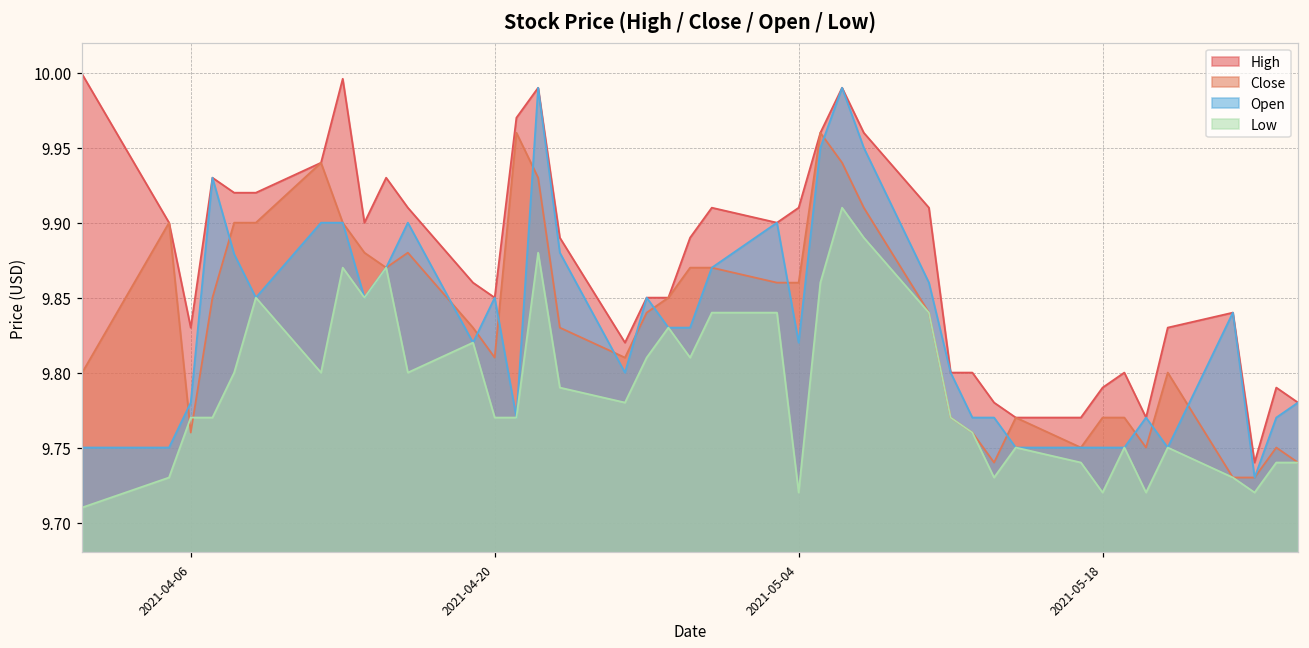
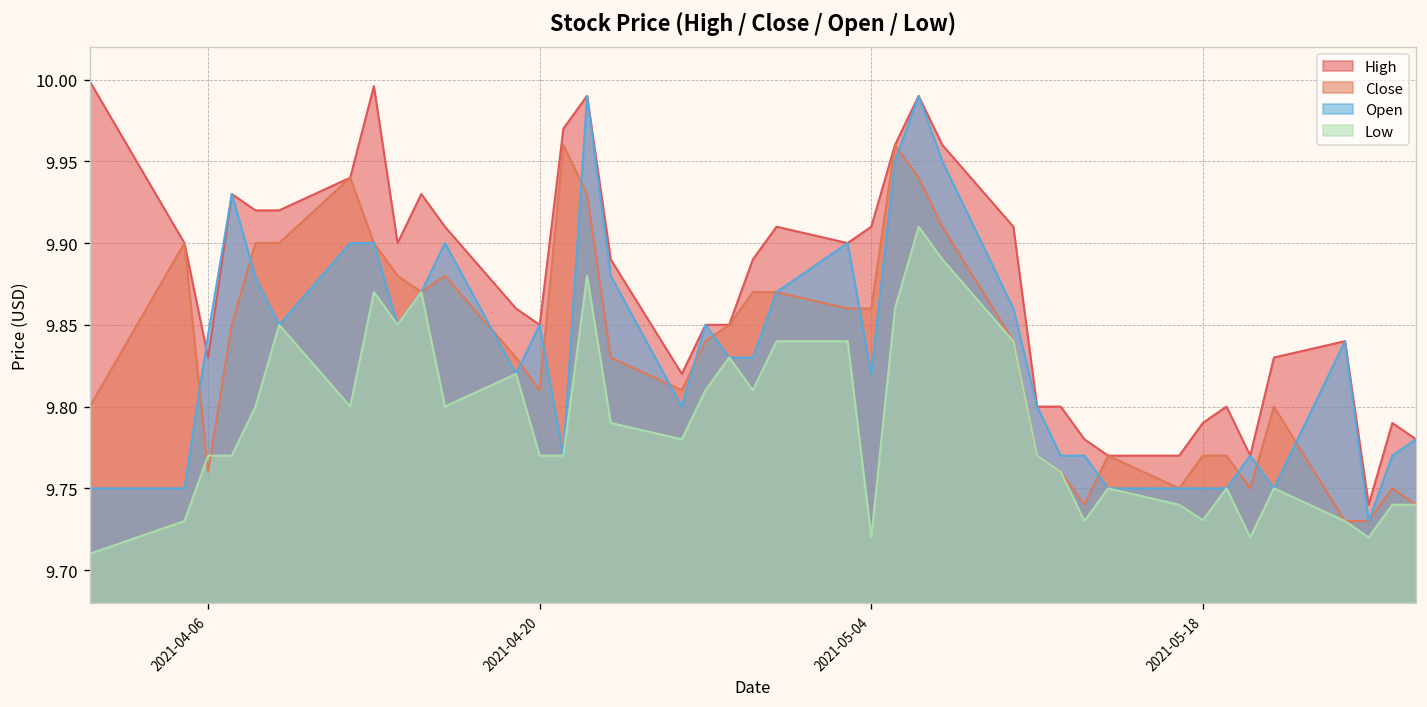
Open, 2021-04-06: 9.780 -> 9.844
Low, 2021-05-18: 9.720 -> 9.731
